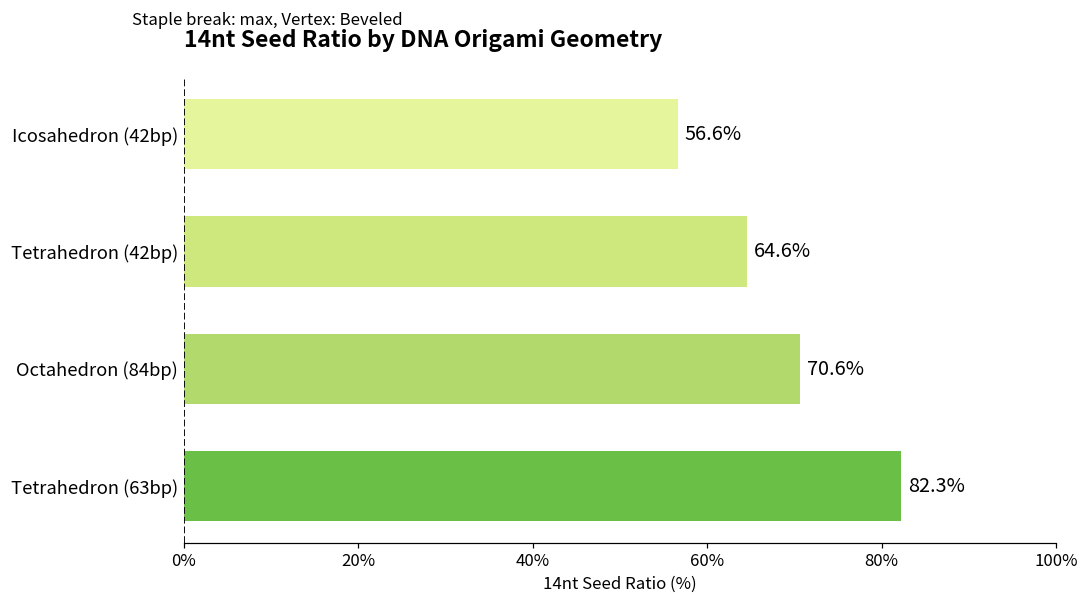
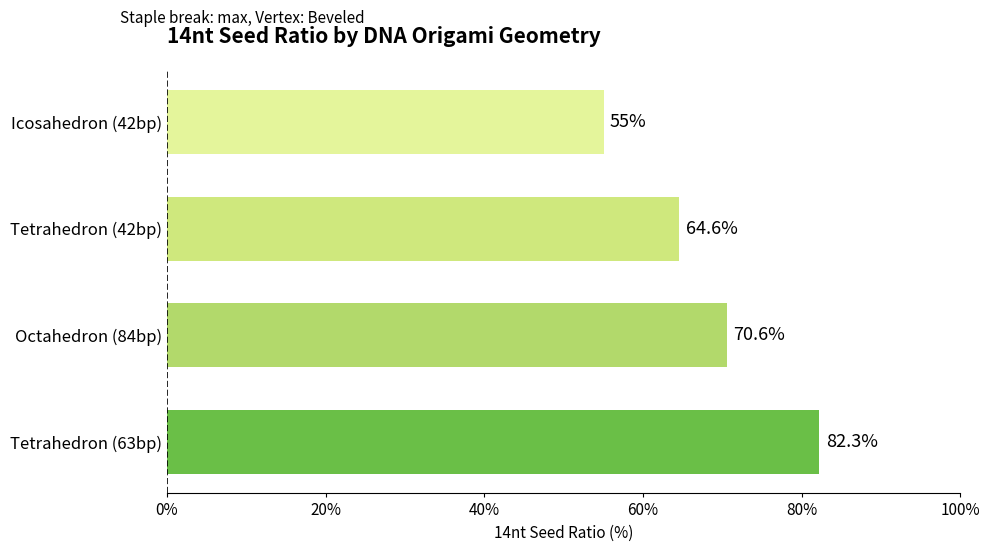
Icosahedron (42bp): 56.6% -> 55%
